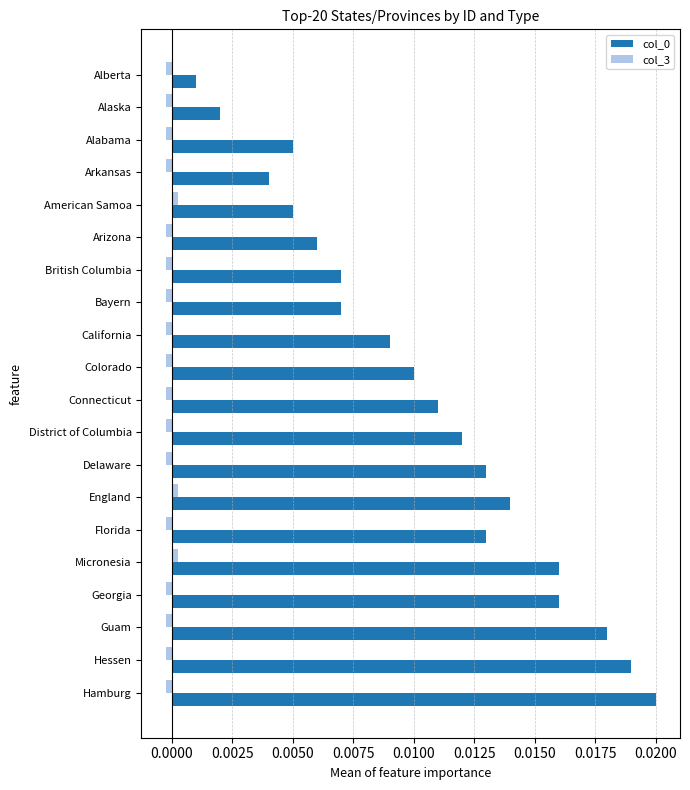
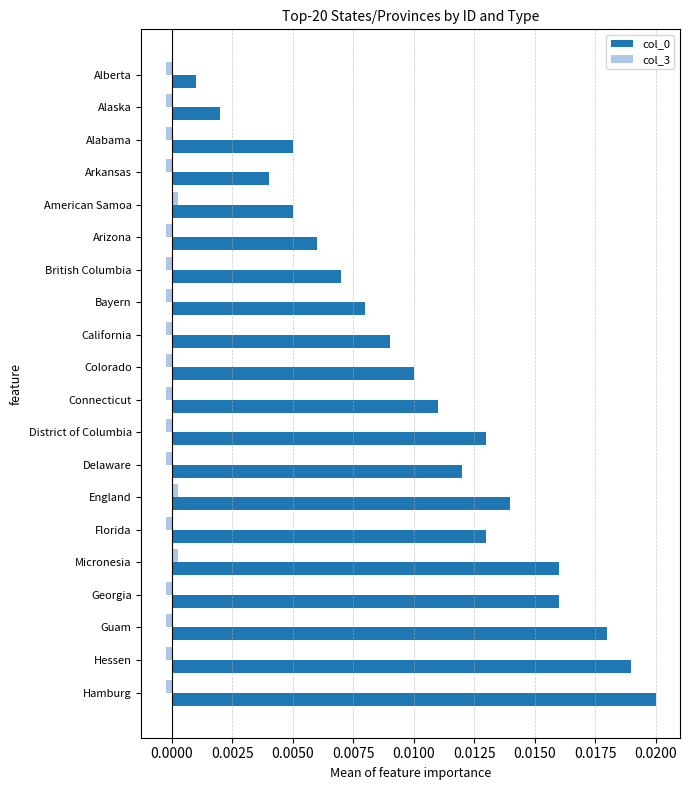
col_0, Bayern: 0.0070 -> 0.0080
col_0, District of Columbia: 0.0120 -> 0.0130
col_0, Delaware: 0.0130 -> 0.0120
